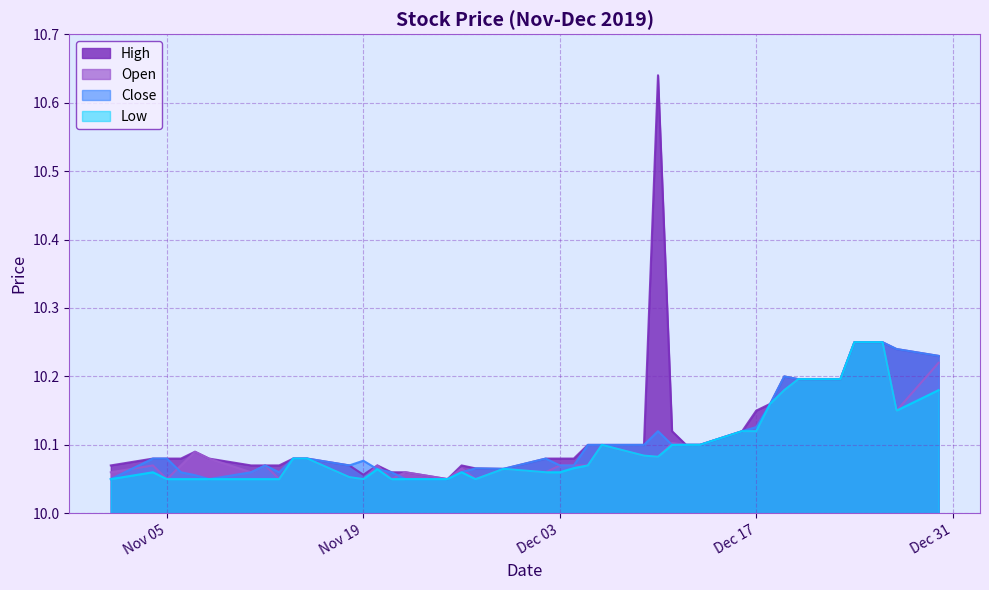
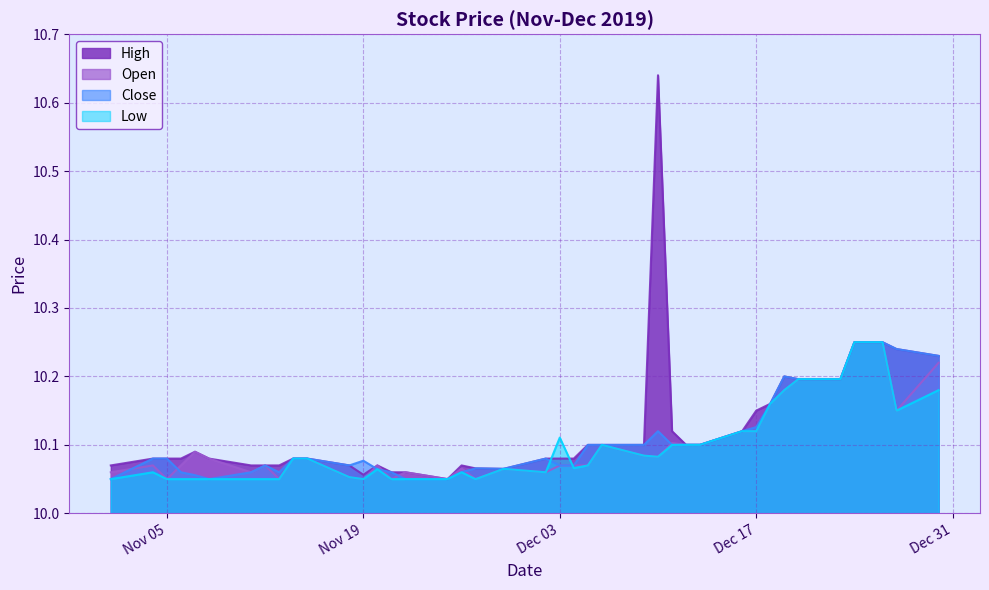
Low, Dec 03: 10.06 -> 10.11
